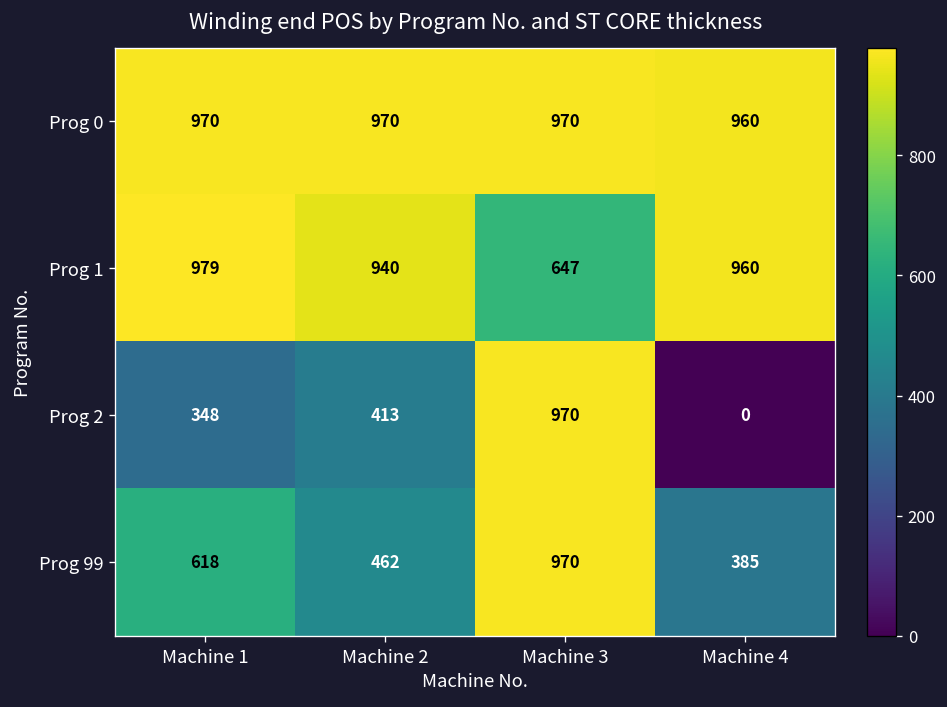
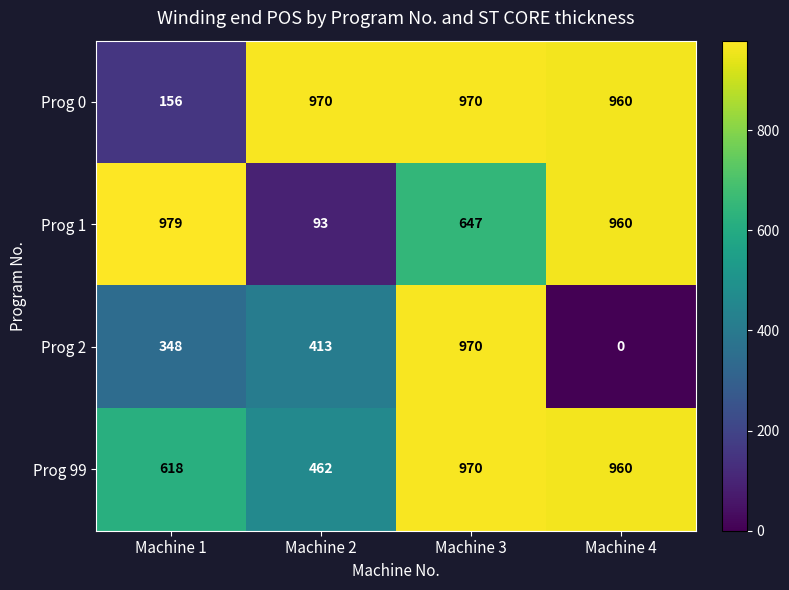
Prog 0, Machine 1: 970 -> 156
Prog 1, Machine 2: 940 -> 93
Prog 99, Machine 4: 385 -> 960
